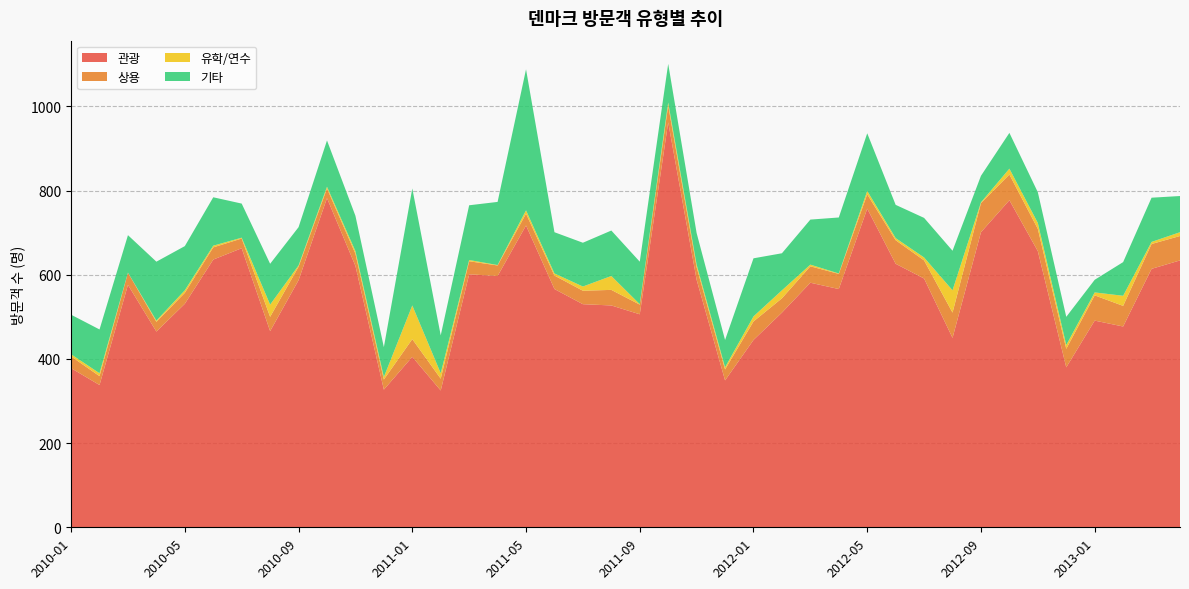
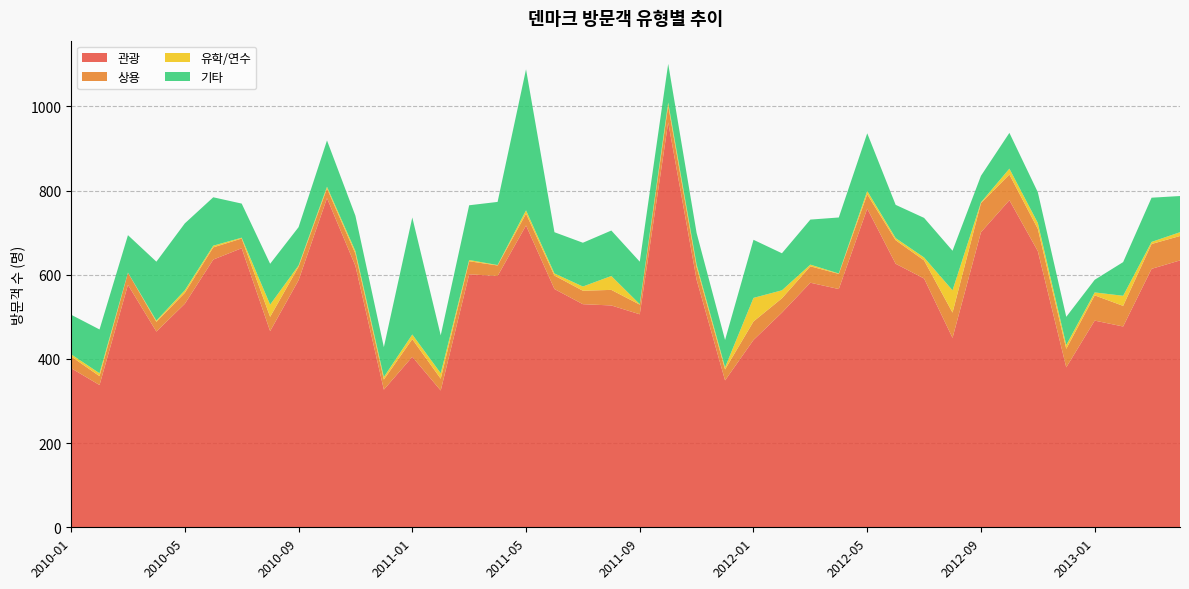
기타, 2010-05: 110 -> 160
유학/연수, 2011-01: 80 -> 10
유학/연수, 2012-01: 10 -> 60
